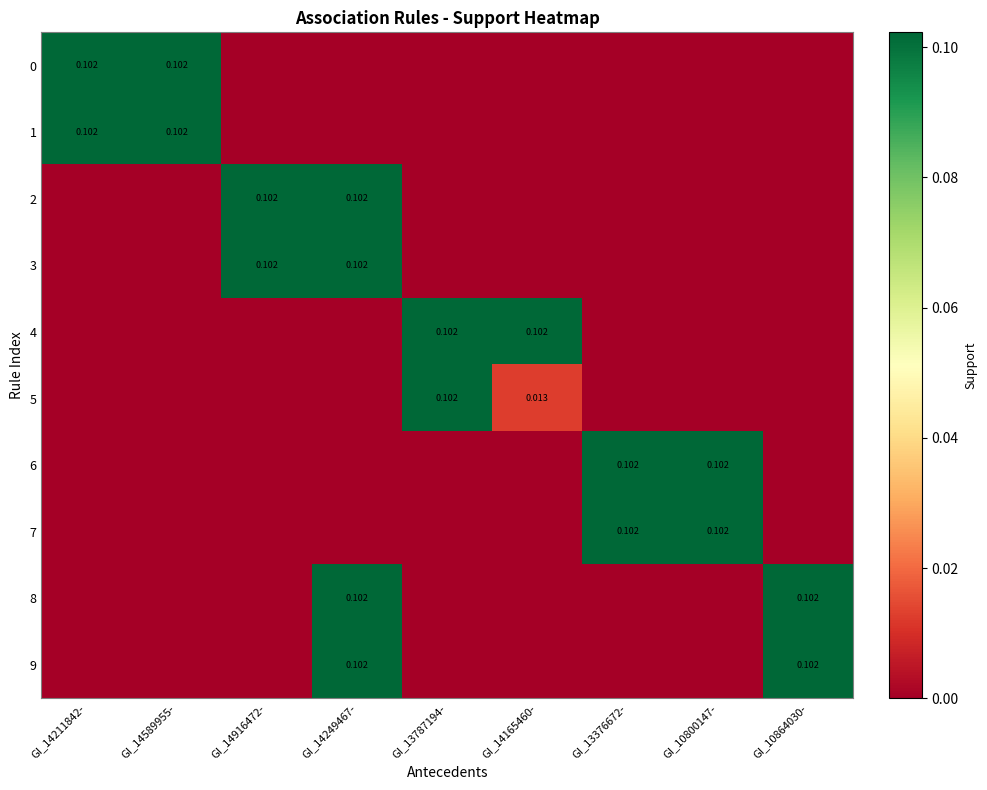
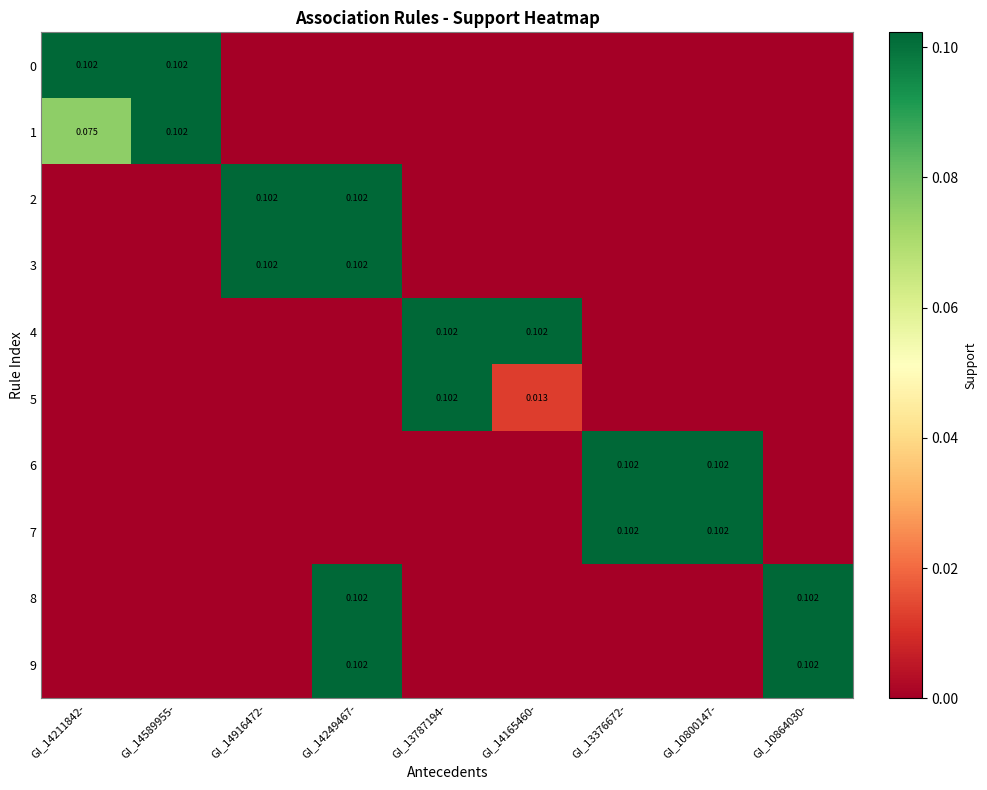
1, GI_14211842-: 0.102 -> 0.075
